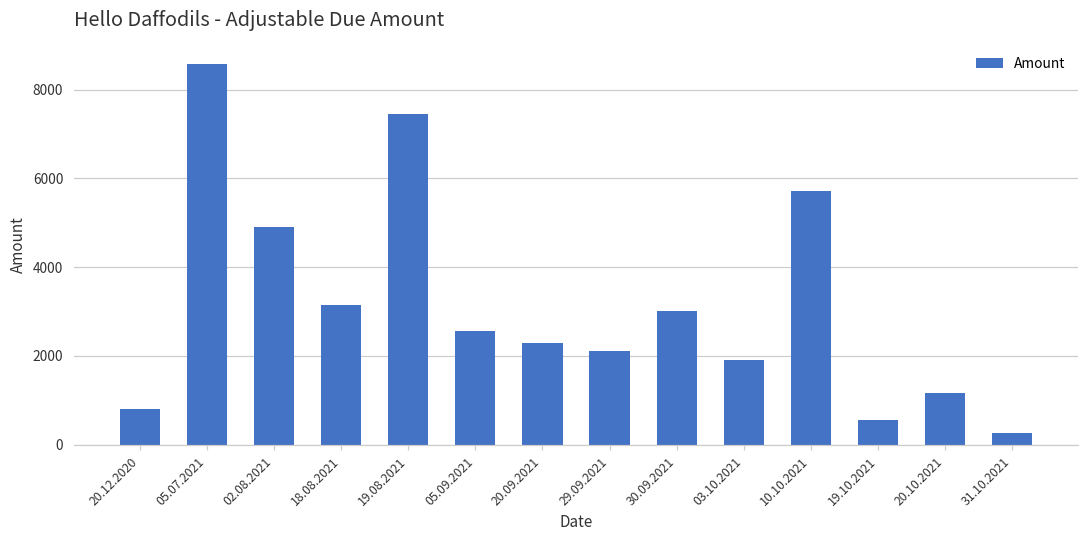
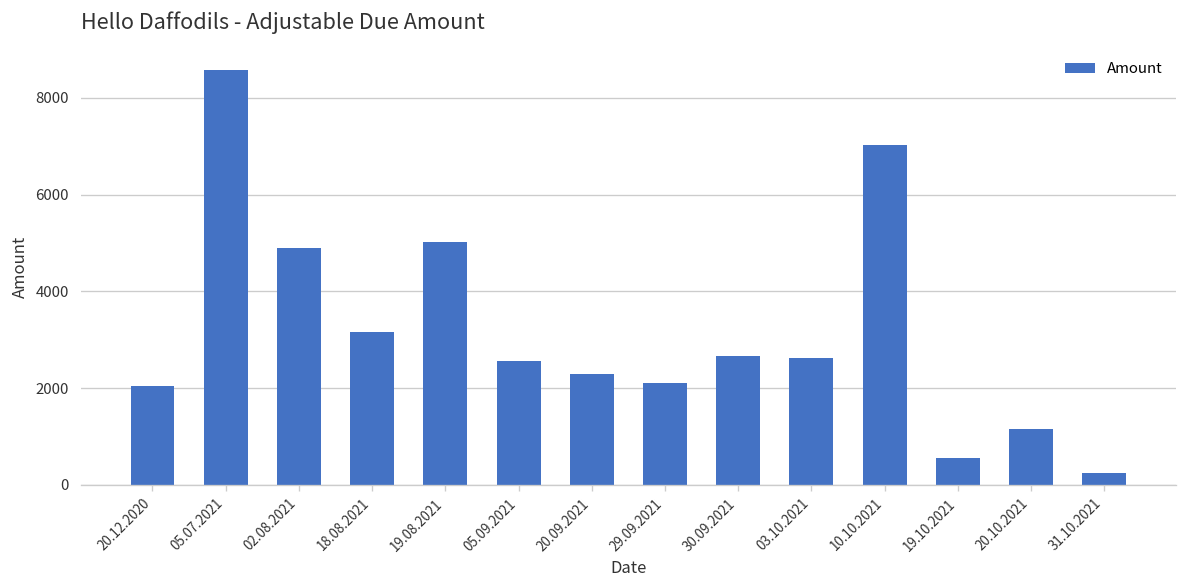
20.12.2020: 800 -> 2100
19.08.2021: 7500 -> 5000
30.09.2021: 3000 -> 2700
03.10.2021: 1900 -> 2600
10.10.2021: 5700 -> 7000
